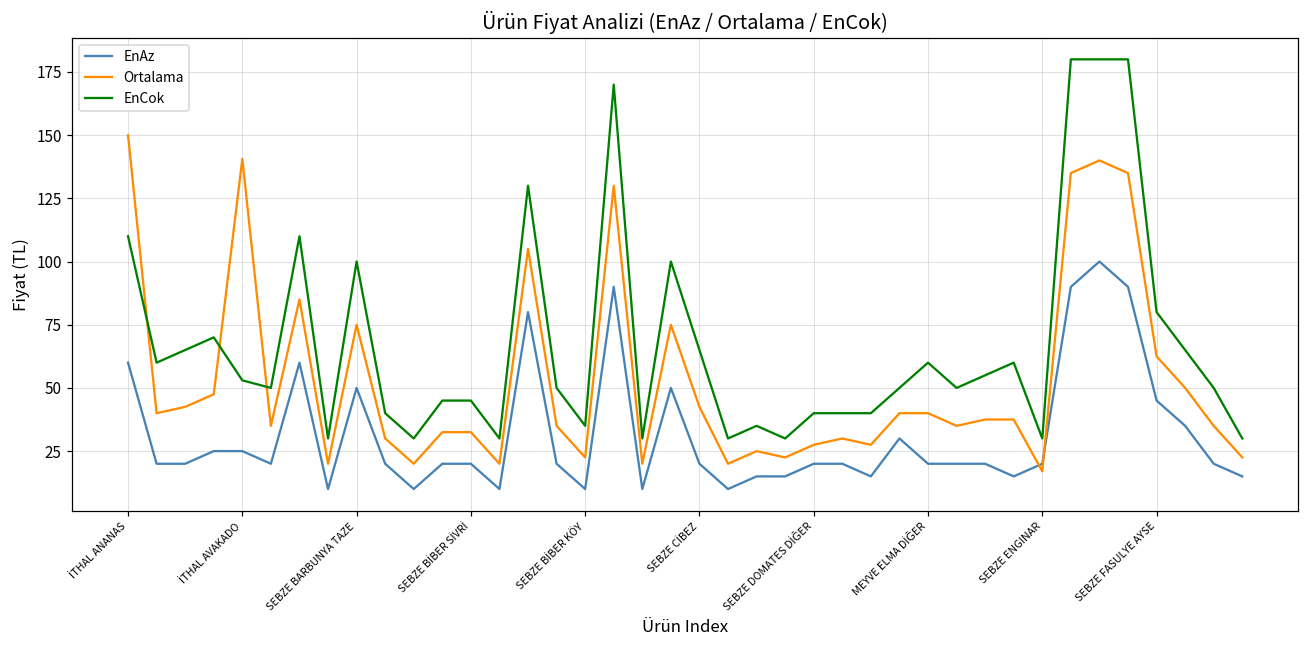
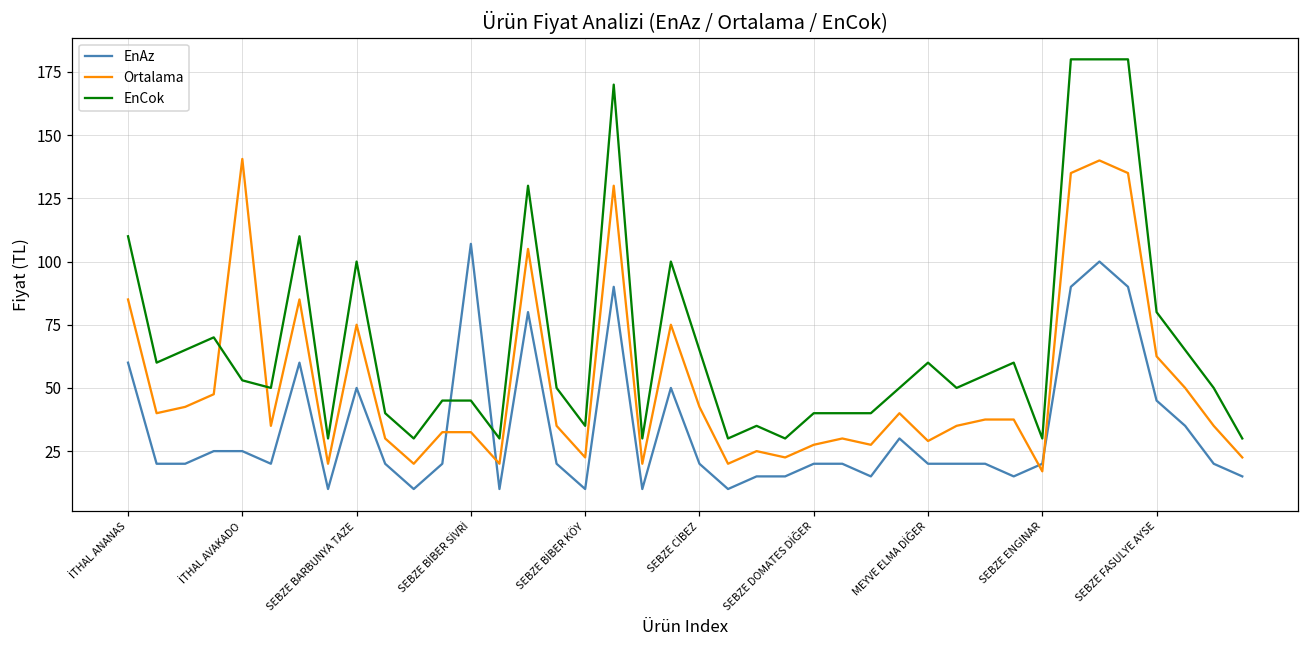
Ortalama, İTHAL ANANAS: 150 -> 85
EnAz, SEBZE BİBER SİVRİ: 20 -> 107
Ortalama, MEYVE ELMA DİĞER: 40 -> 29
